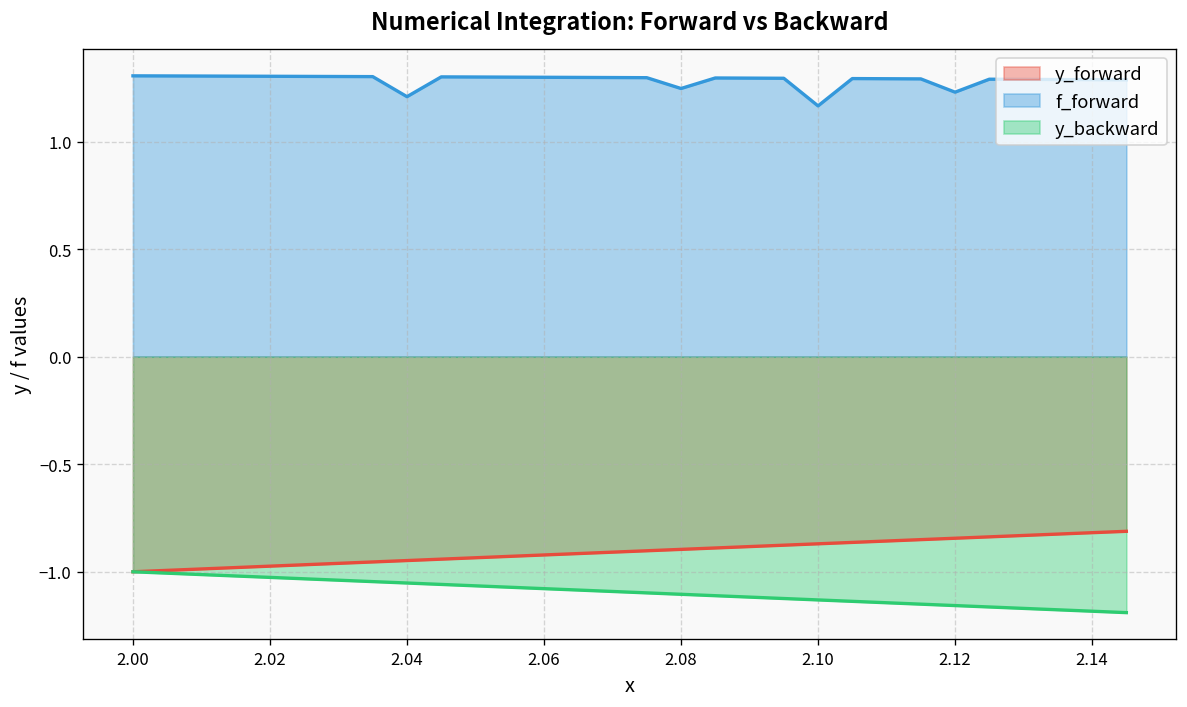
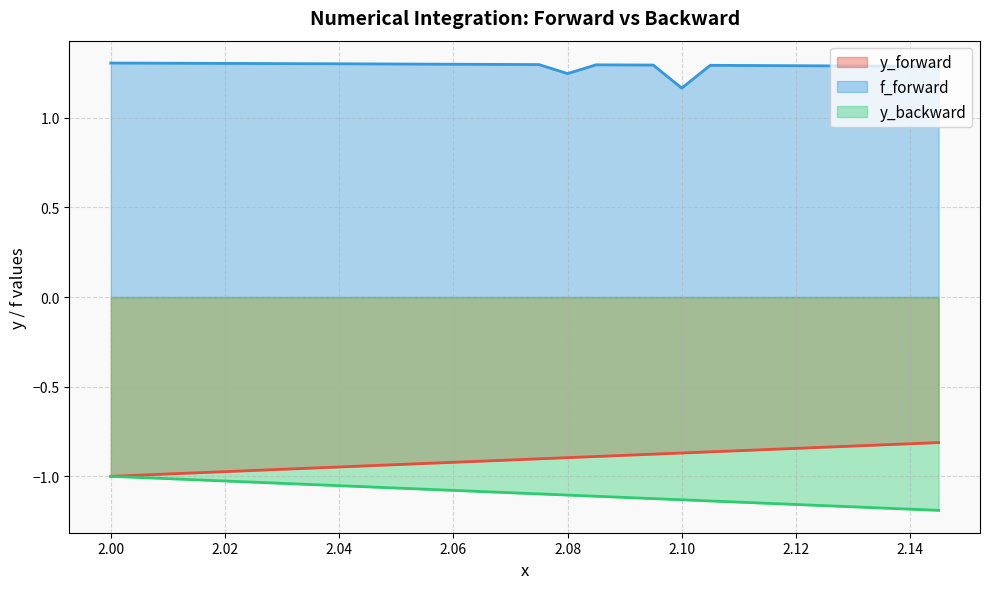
f_forward, 2.04: 1.21 -> 1.30
f_forward, 2.12: 1.23 -> 1.29
